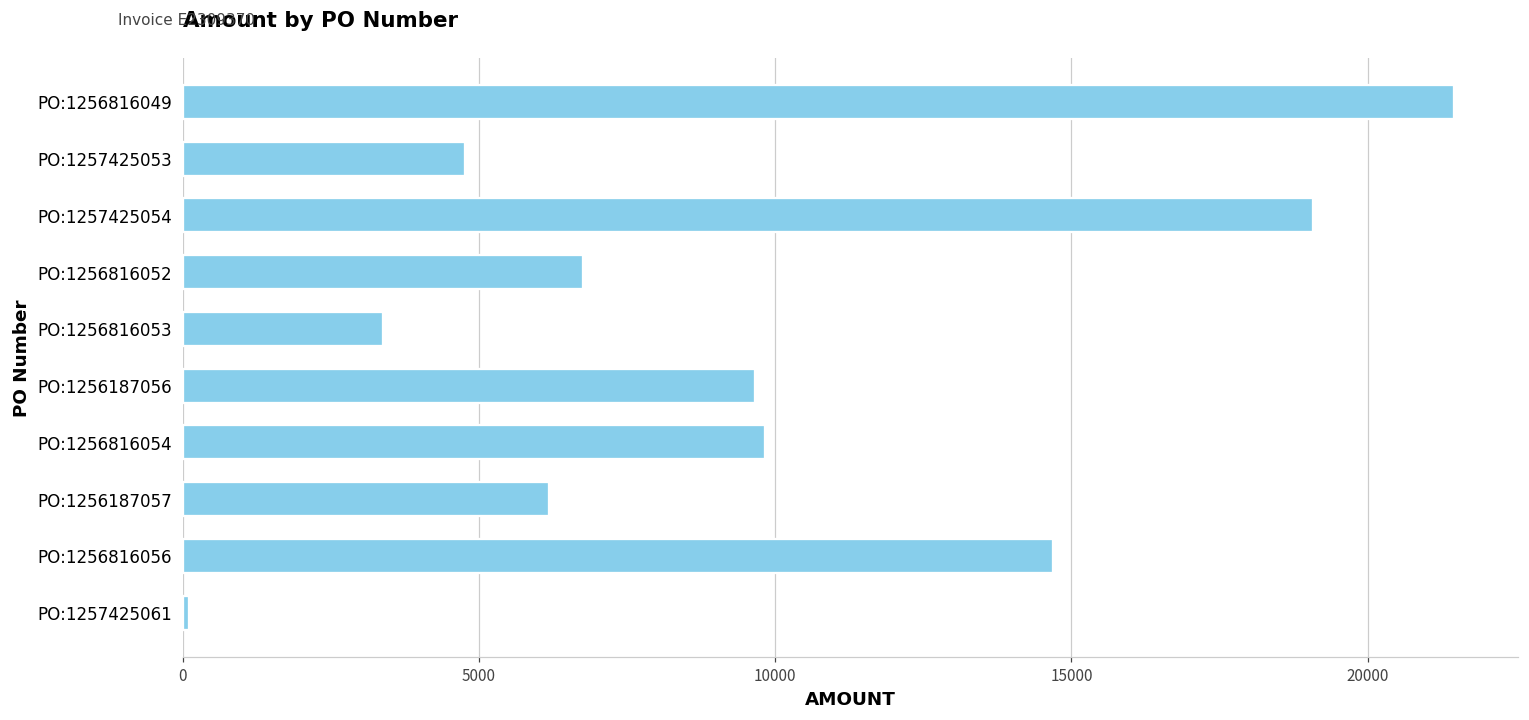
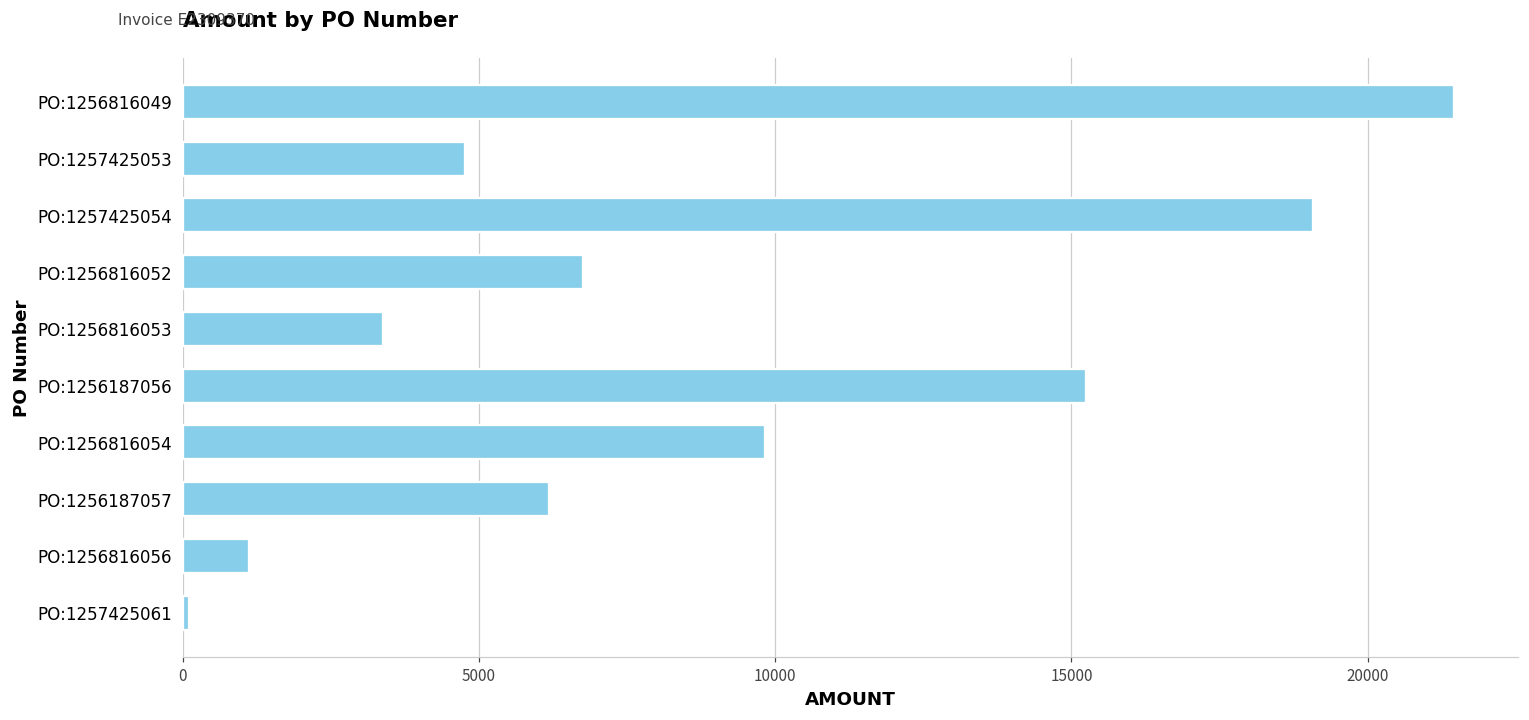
PO:1256187056: 9700 -> 15300
PO:1256816056: 14700 -> 1100
